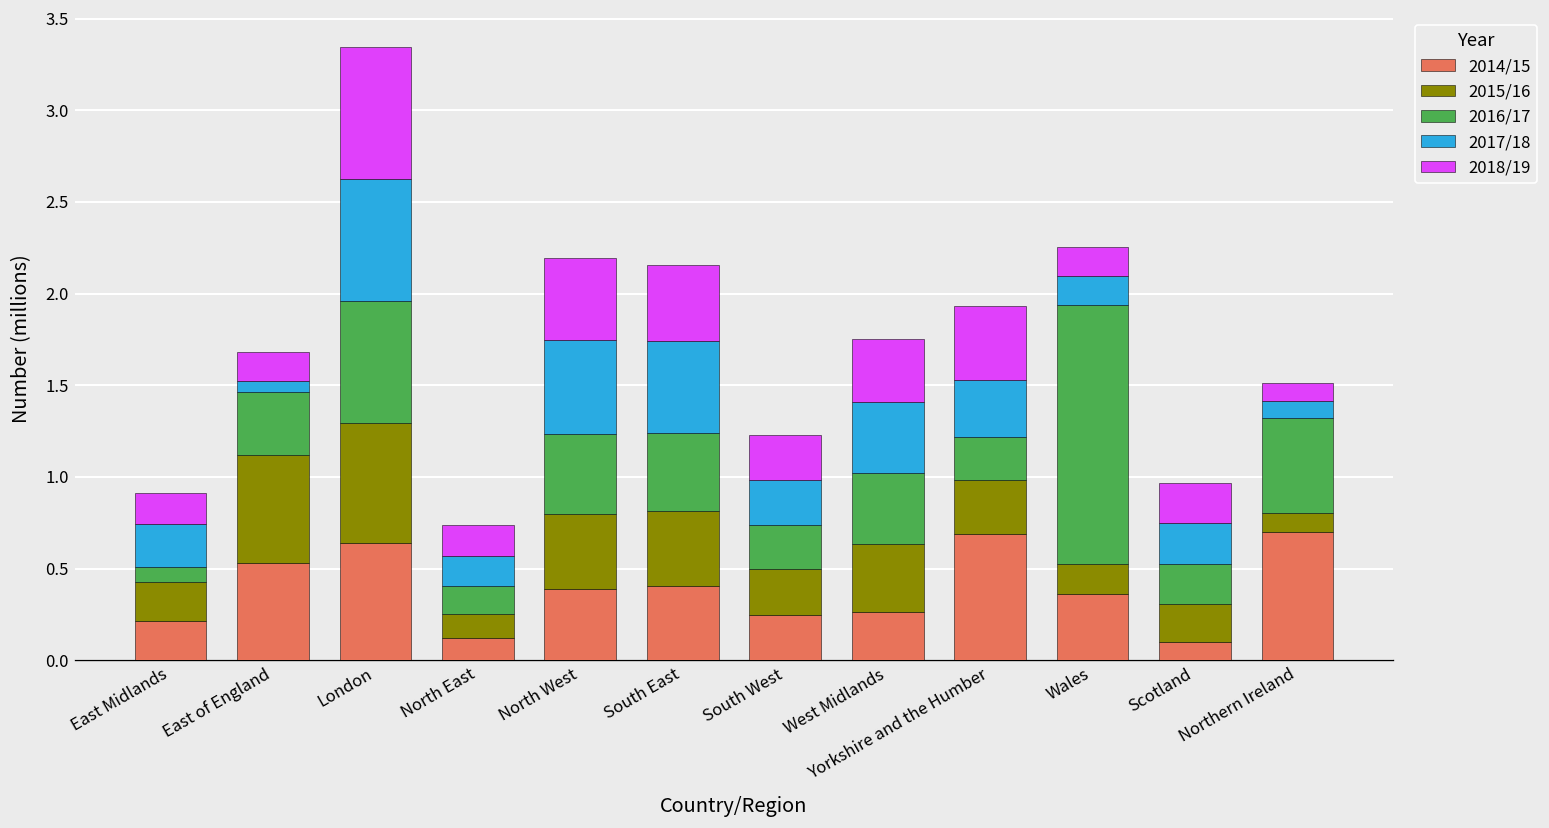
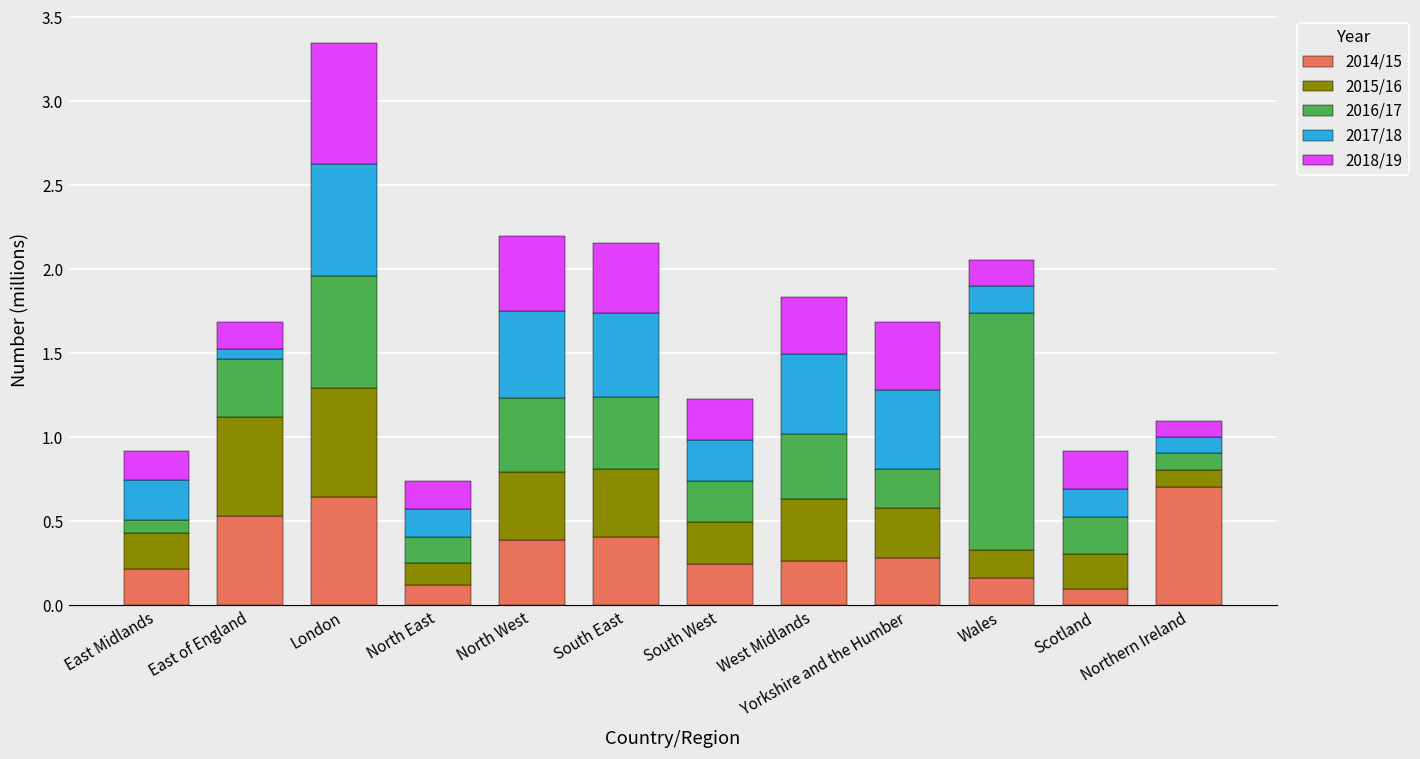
2017/18, West Midlands: 0.39 -> 0.48
2014/15, Yorkshire and the Humber: 0.69 -> 0.28
2017/18, Yorkshire and the Humber: 0.31 -> 0.47
2014/15, Wales: 0.36 -> 0.16
2017/18, Scotland: 0.22 -> 0.17
2016/17, Northern Ireland: 0.52 -> 0.10
